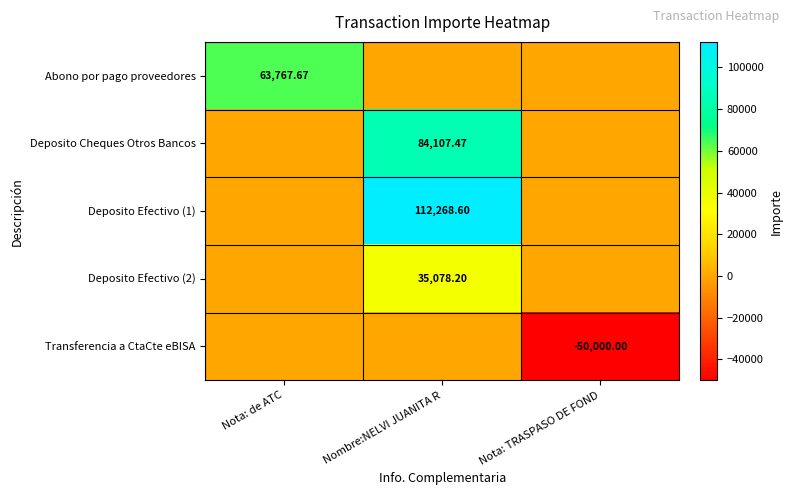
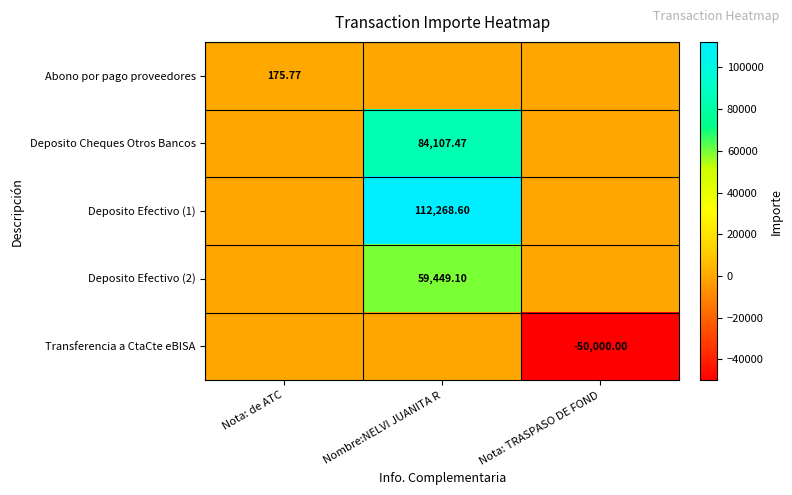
Abono por pago proveedores, Nota: de ATC: 63,767.67 -> 175.77
Deposito Efectivo (2), Nombre:NELVI JUANITA R: 35,078.20 -> 59,449.10
